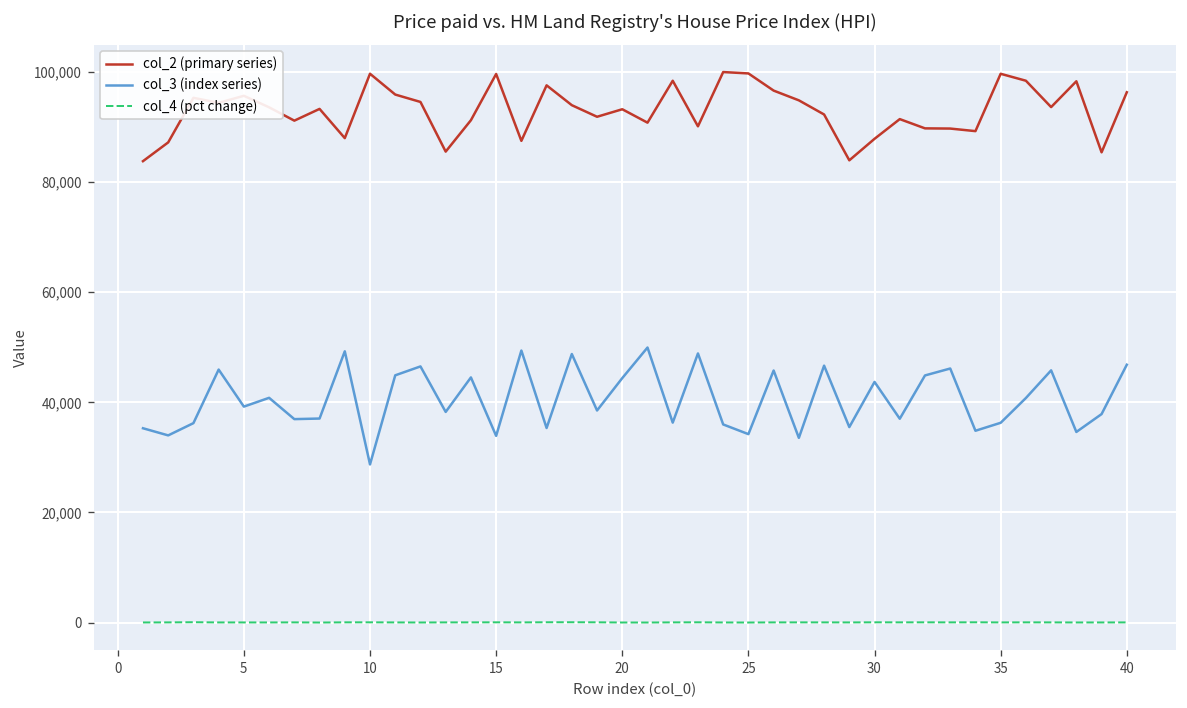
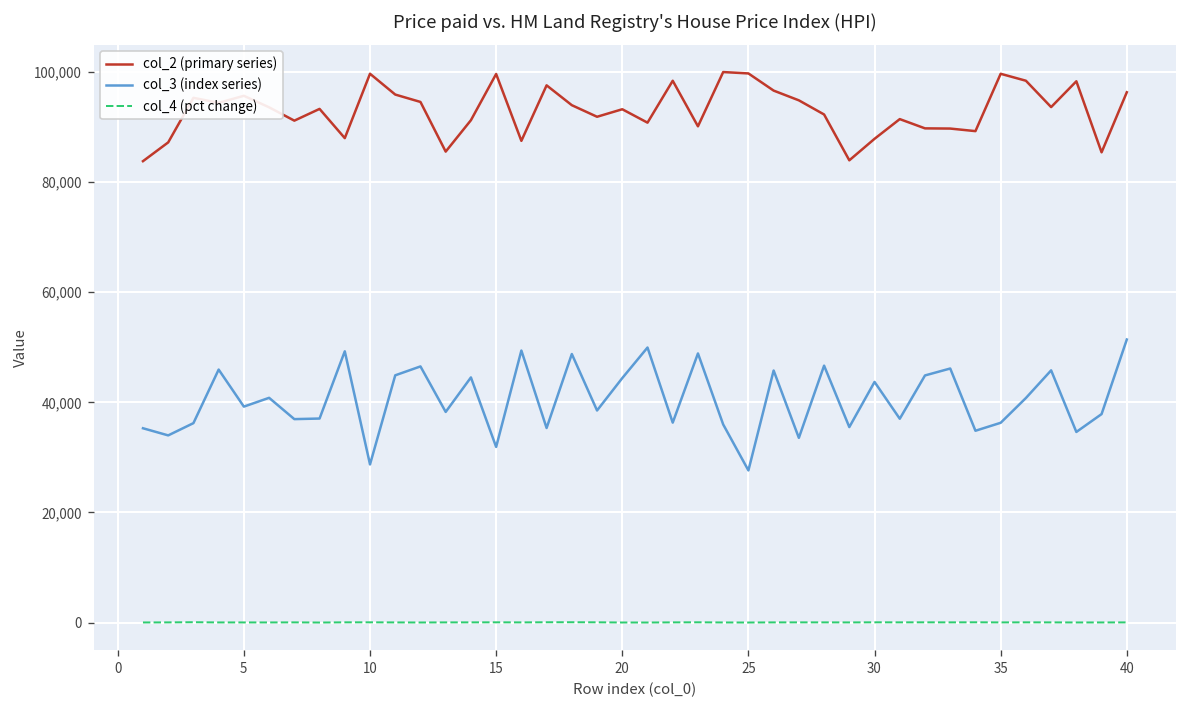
col_3 (index series), 15: 34,000 -> 32,000
col_3 (index series), 25: 34,000 -> 28,000
col_3 (index series), 40: 47,000 -> 51,000
